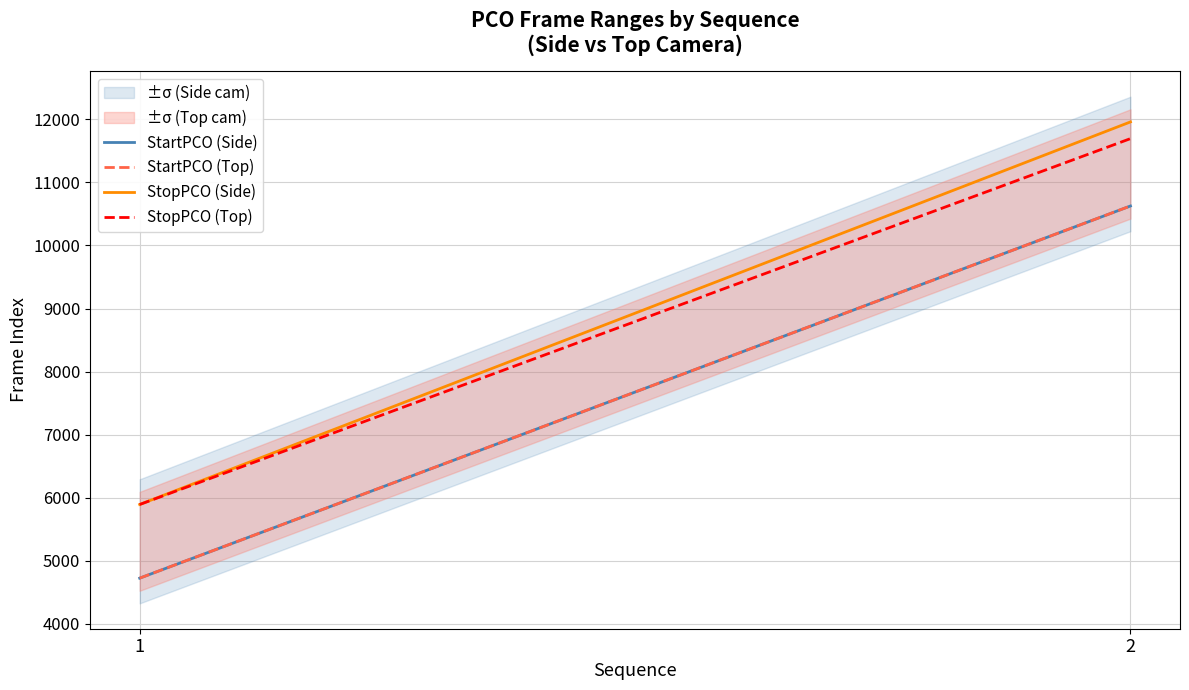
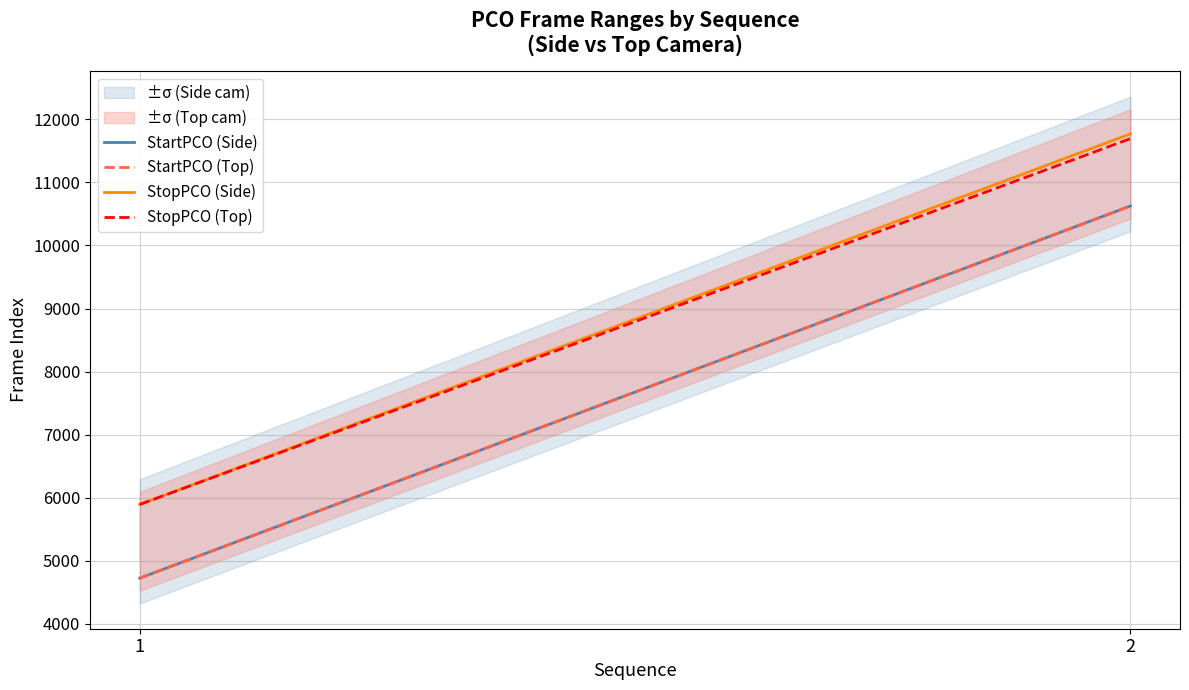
StopPCO (Side), 2: 12000 -> 11800
